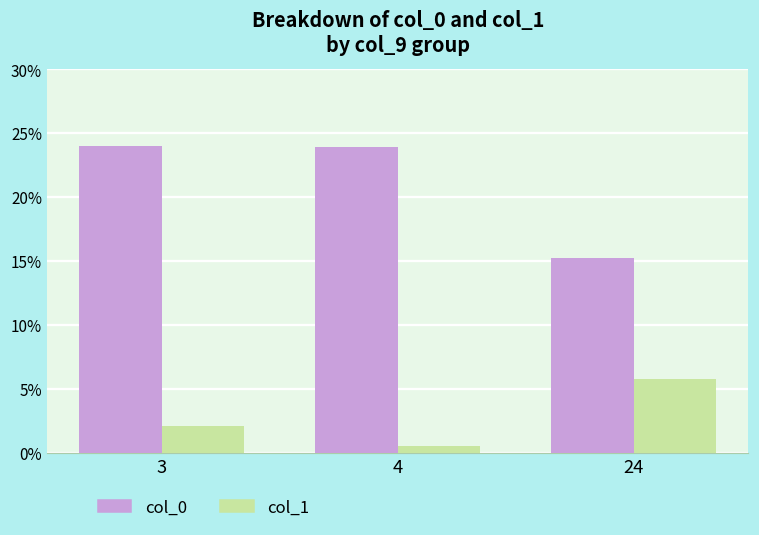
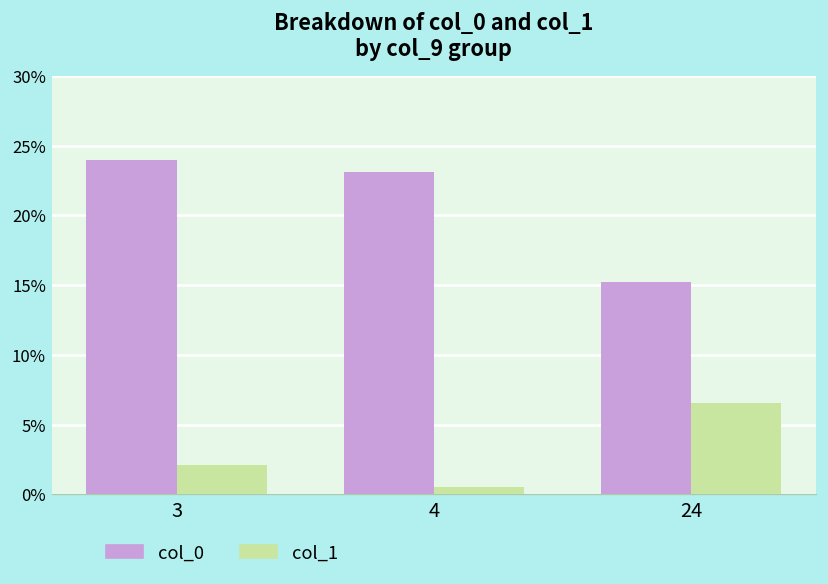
col_0, 4: 23.9% -> 23.1%
col_1, 24: 5.8% -> 6.5%
